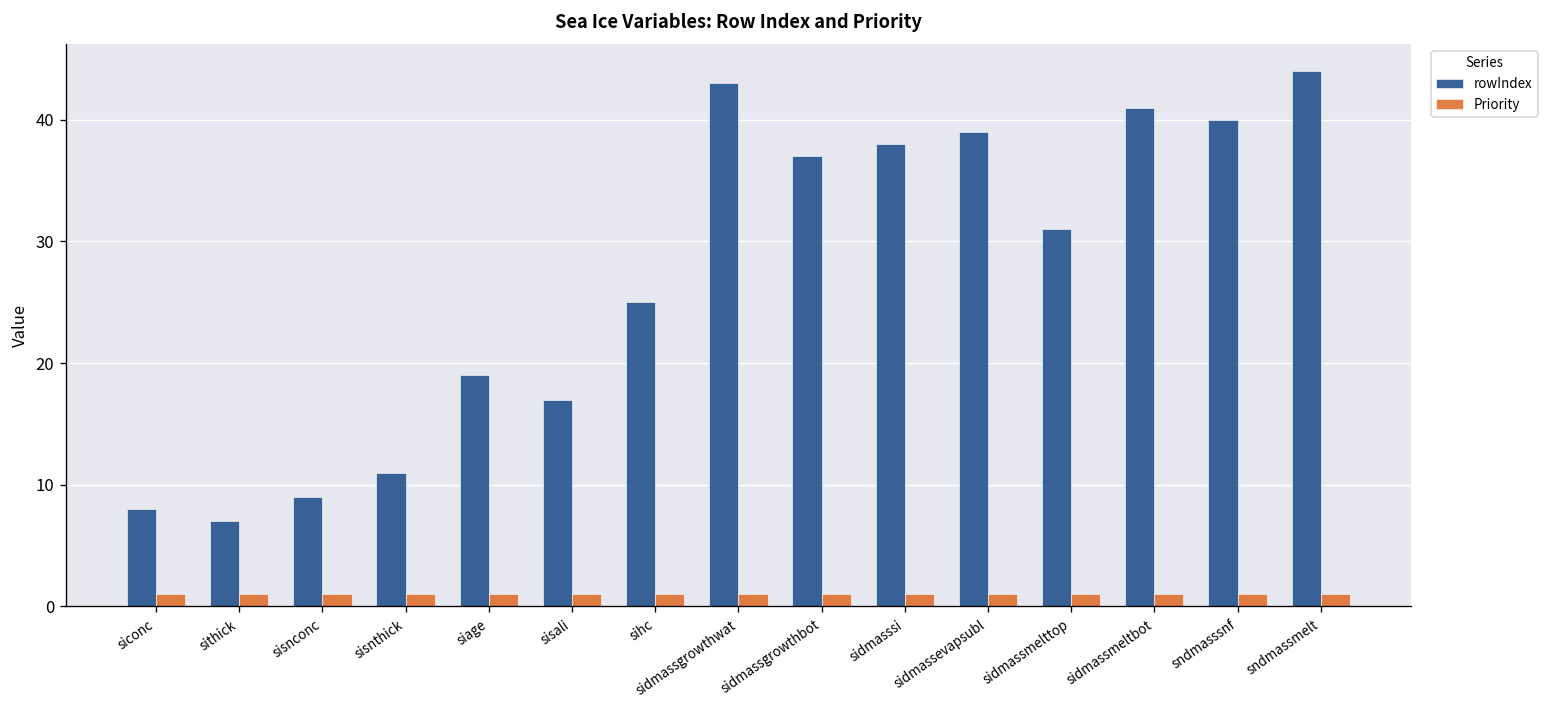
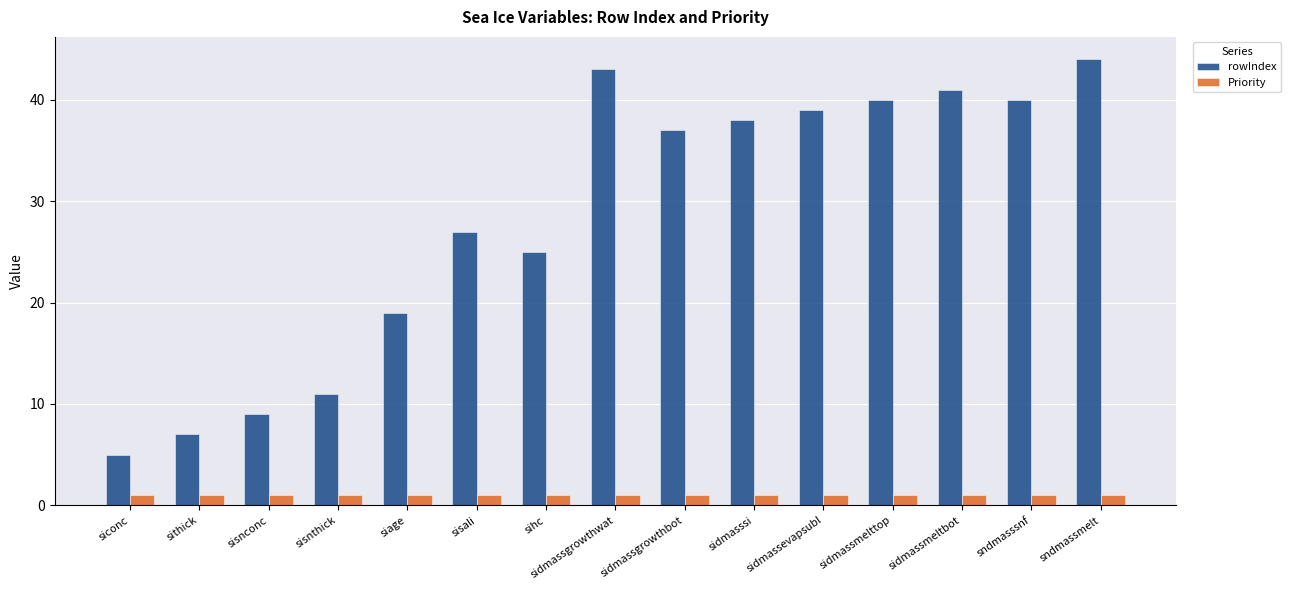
rowIndex, siconc: 8 -> 5
rowIndex, sisali: 17 -> 27
rowIndex, sidmassmelttop: 31 -> 40
